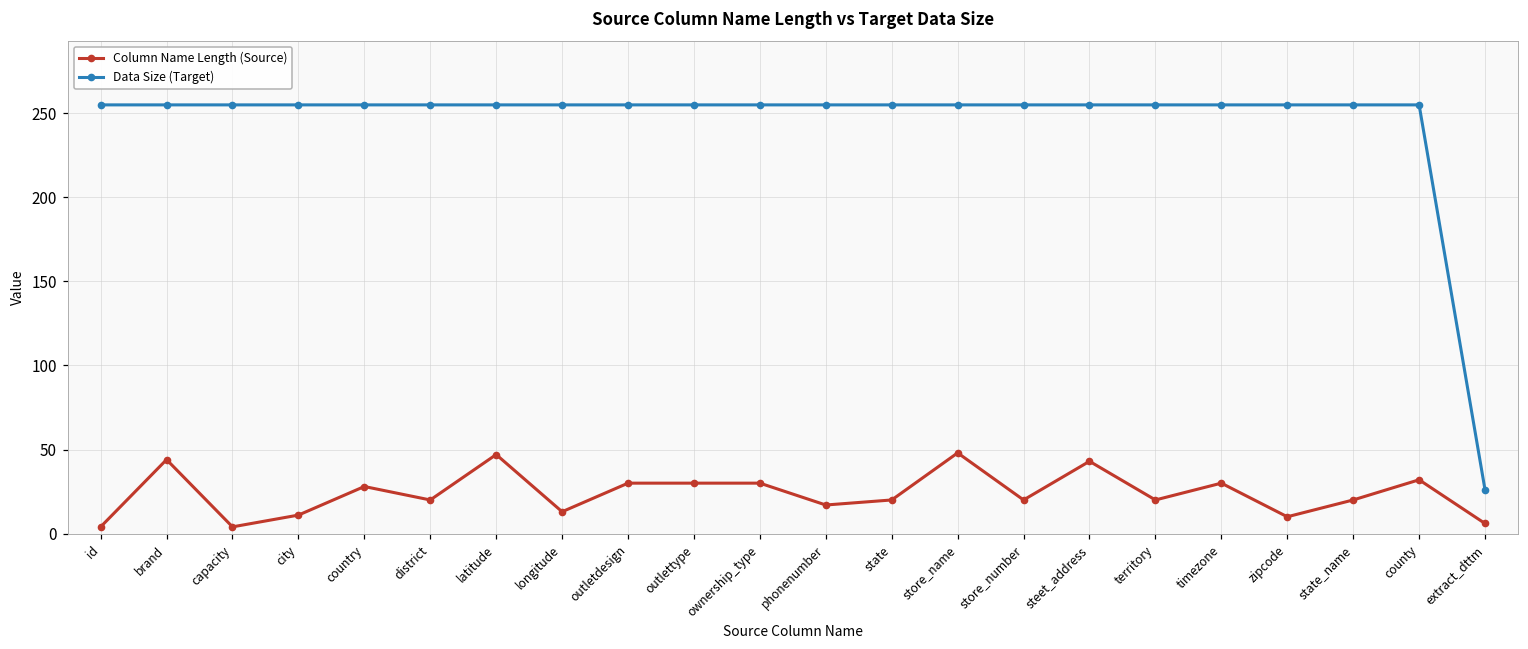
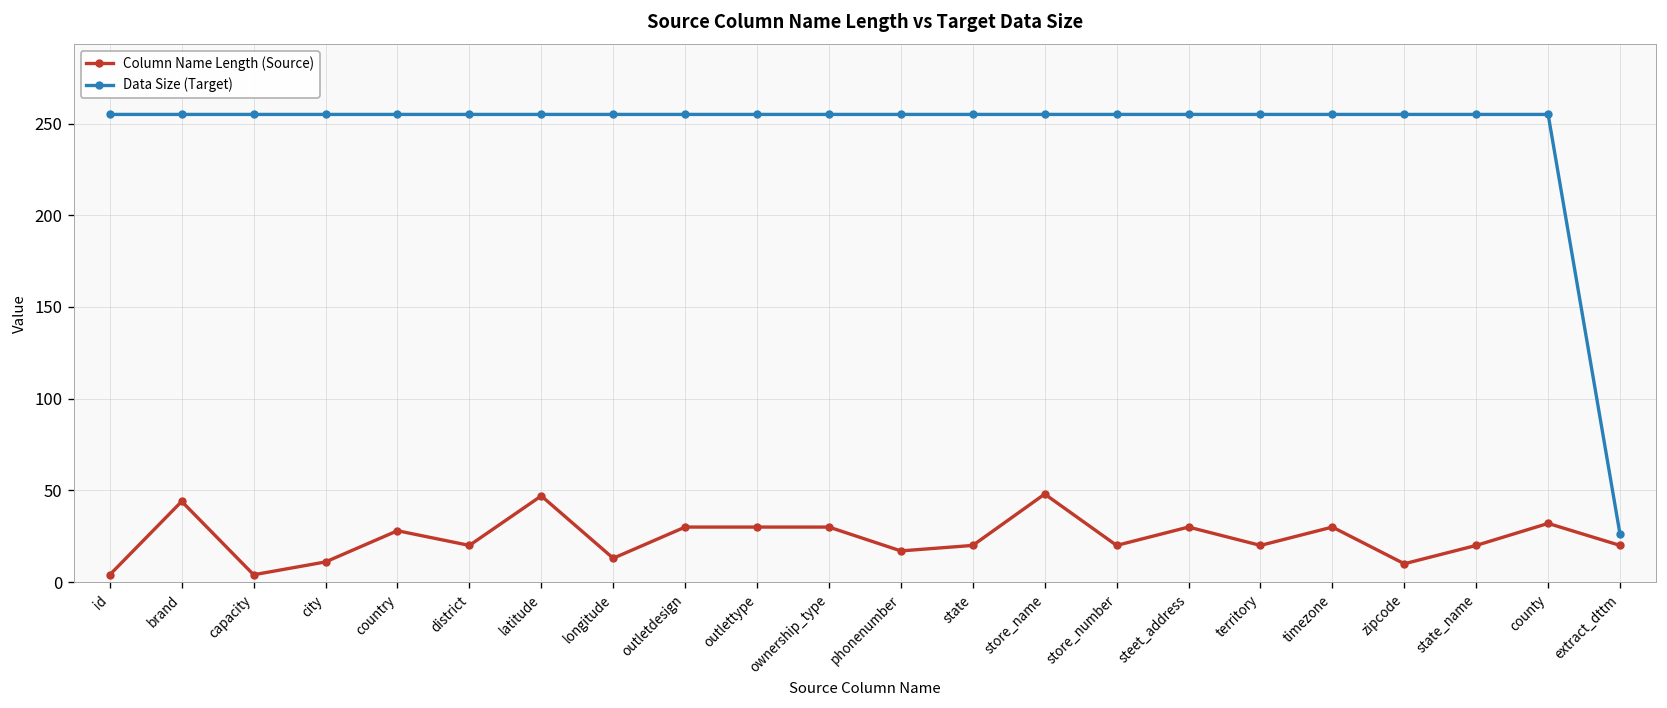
Column Name Length (Source), steet_address: 43 -> 30
Column Name Length (Source), extract_dttm: 6 -> 20
